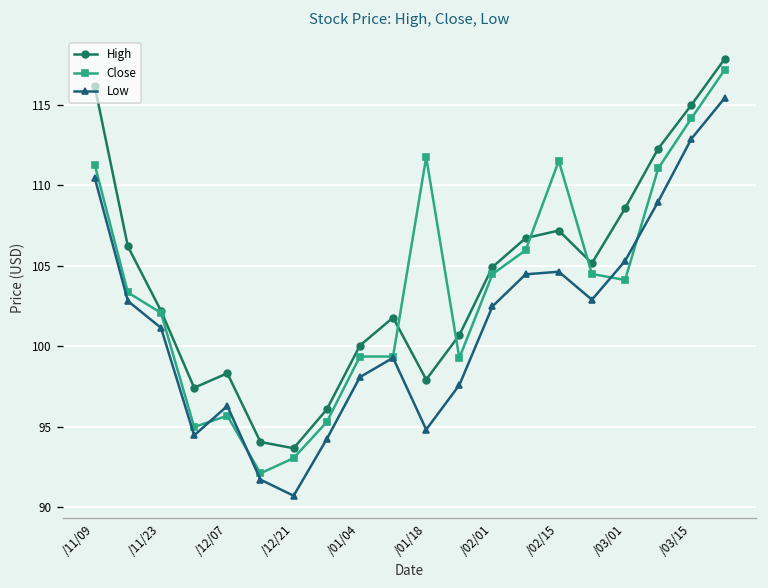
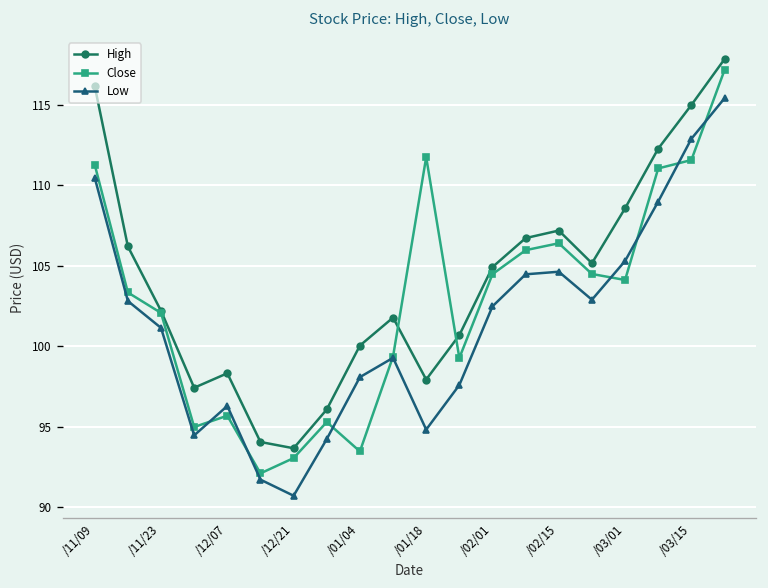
Close, /01/04: 99.4 -> 93.5
Close, /02/15: 111.5 -> 106.4
Close, /03/15: 114.2 -> 111.6
